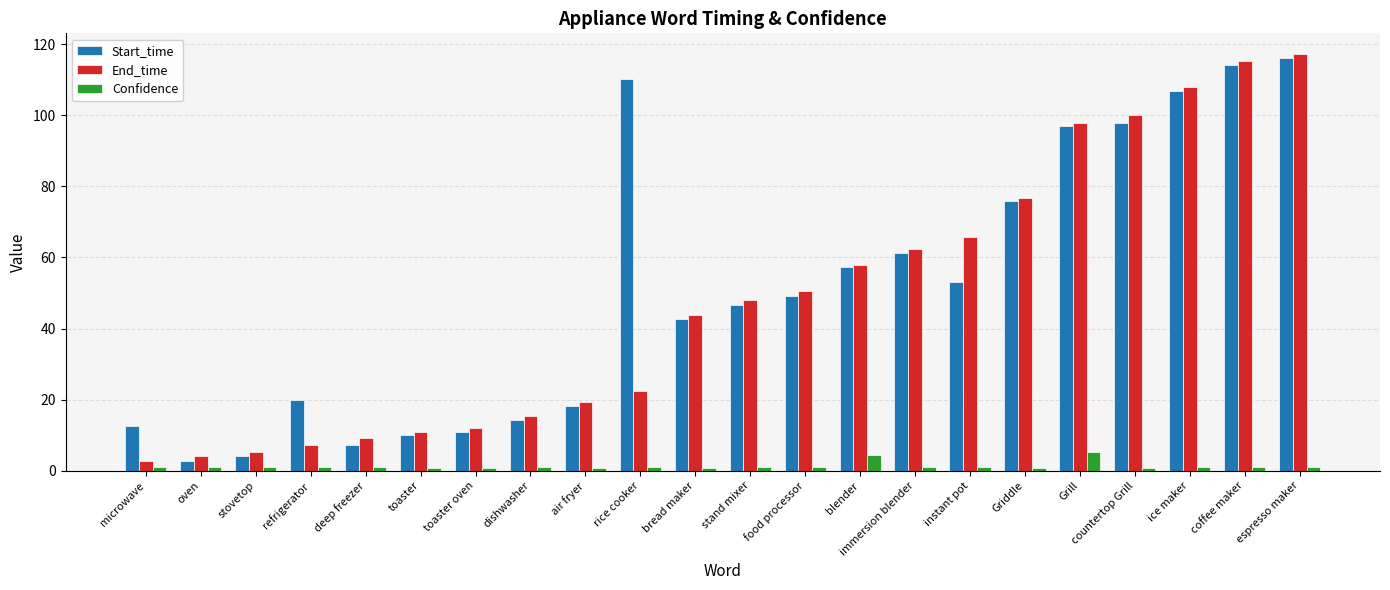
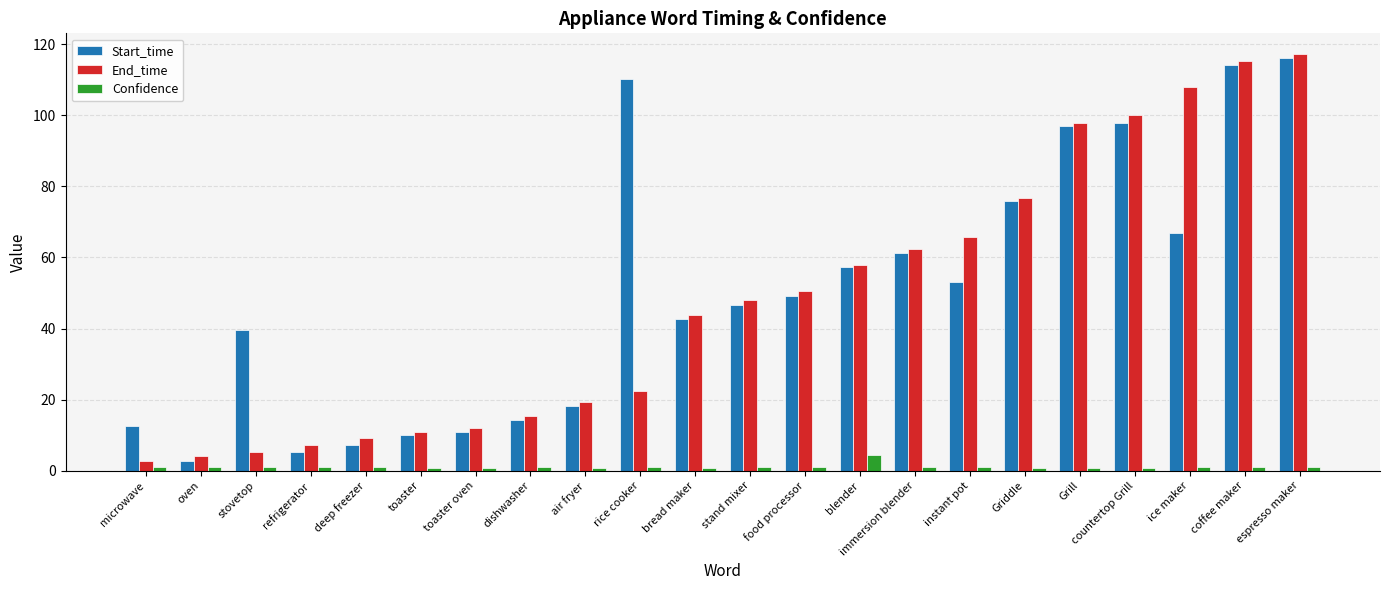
Start_time, stovetop: 4 -> 40
Start_time, refrigerator: 20 -> 5
Confidence, Grill: 5 -> 1
Start_time, ice maker: 107 -> 67
